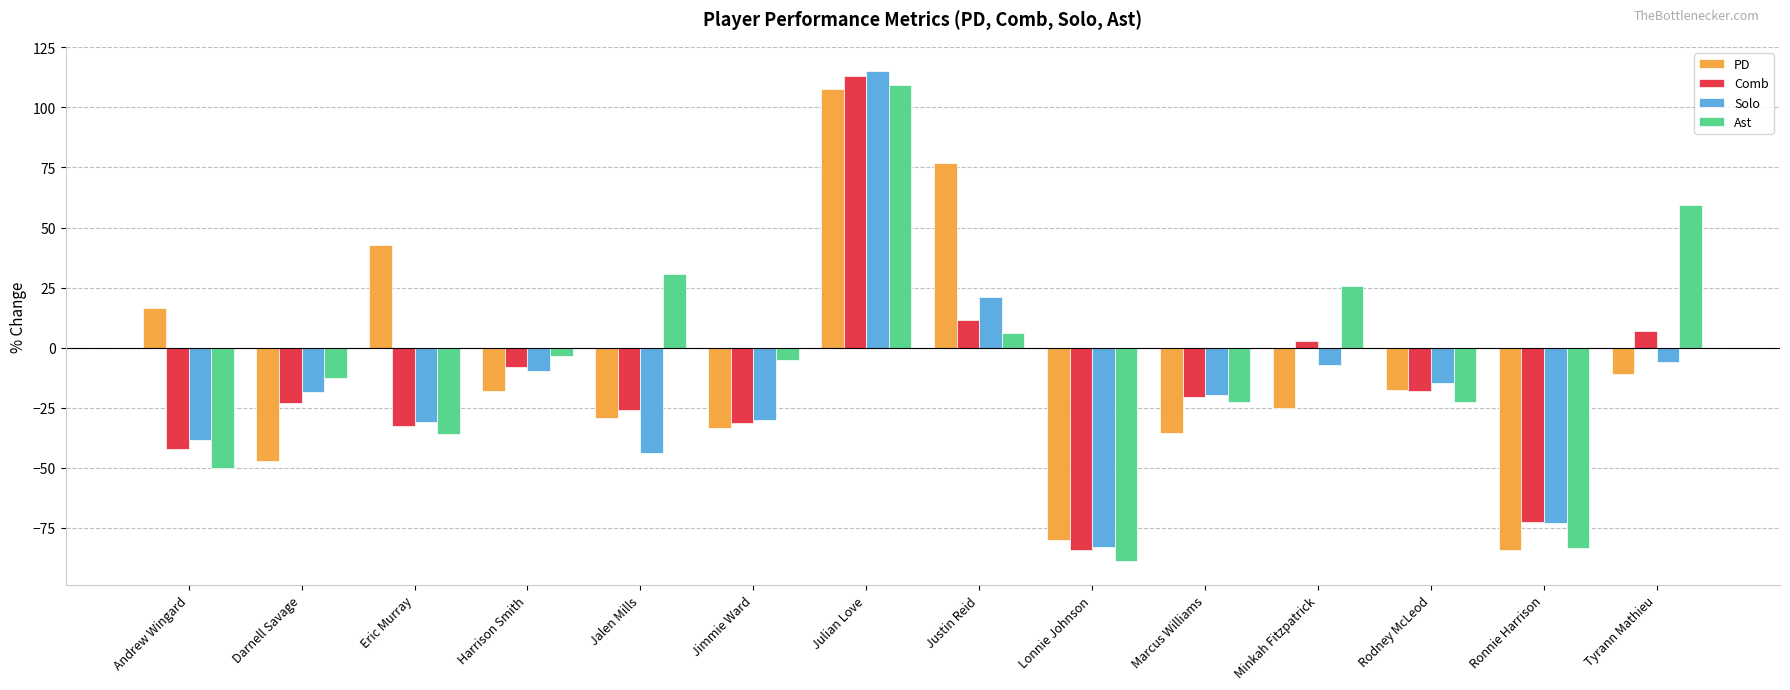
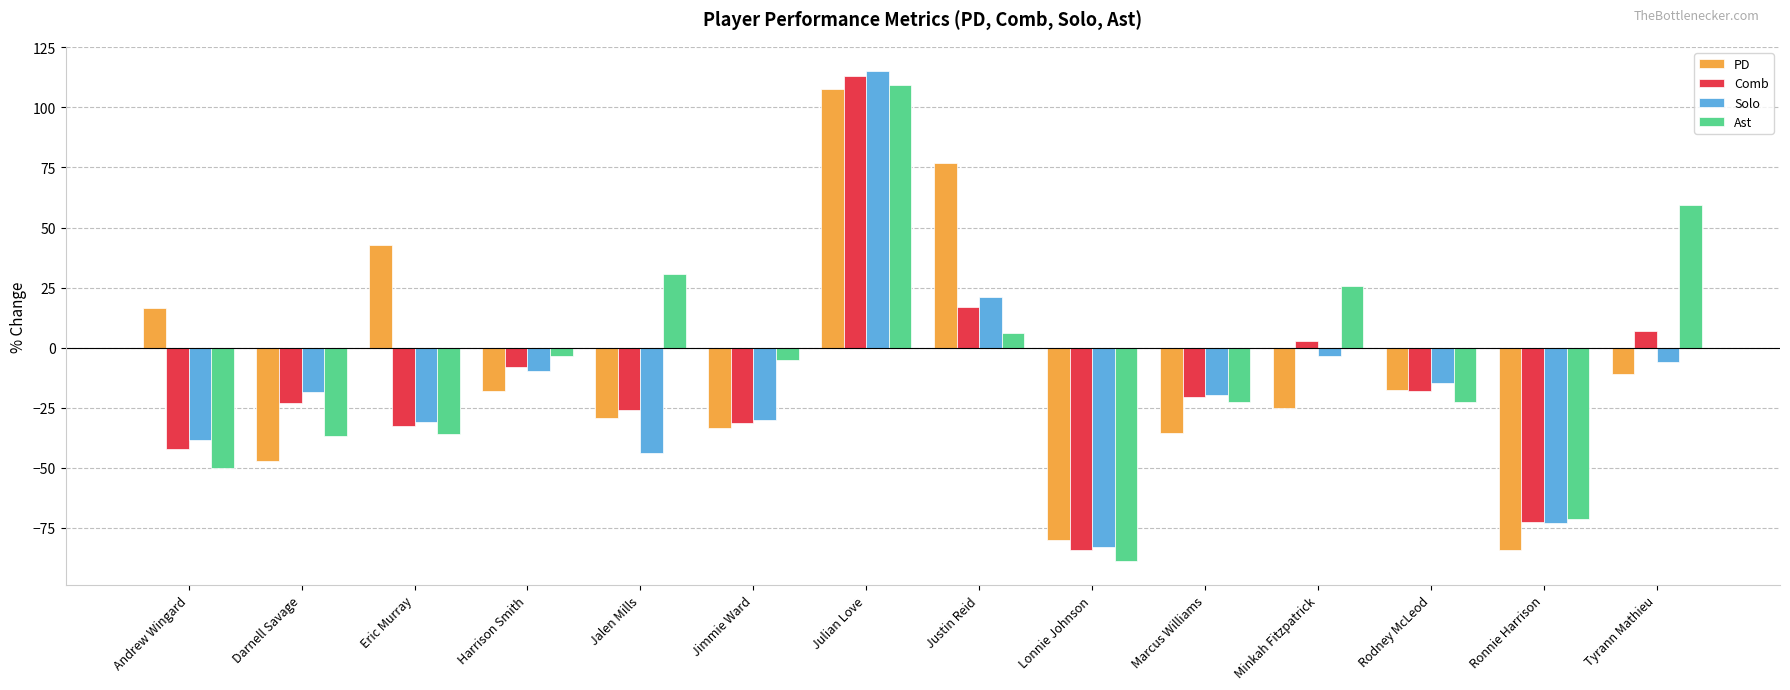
Ast, Darnell Savage: -13 -> -37
Comb, Justin Reid: 11 -> 17
Solo, Minkah Fitzpatrick: -7 -> -3
Ast, Ronnie Harrison: -84 -> -71
